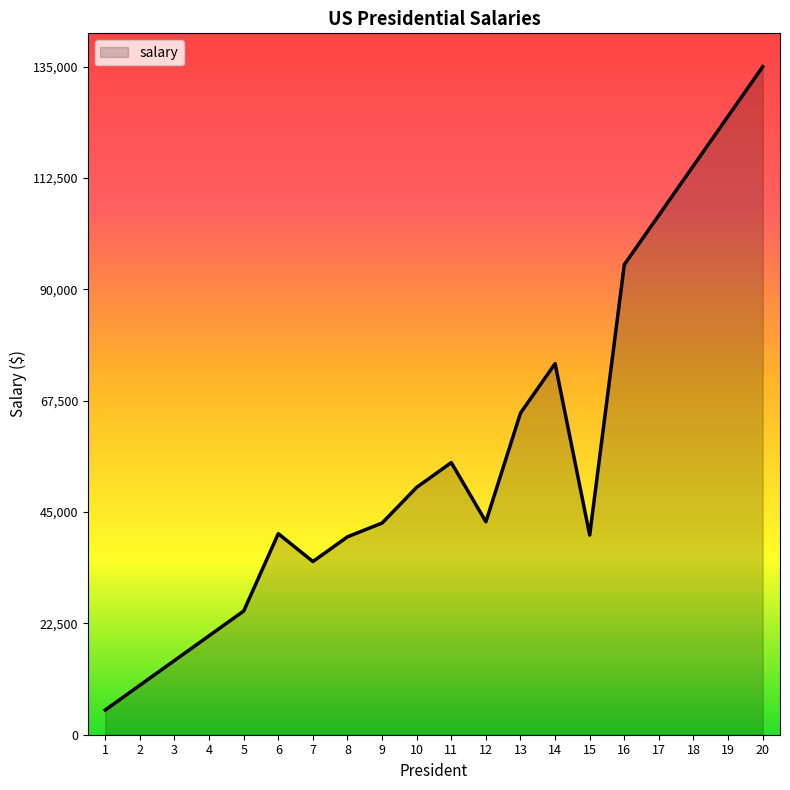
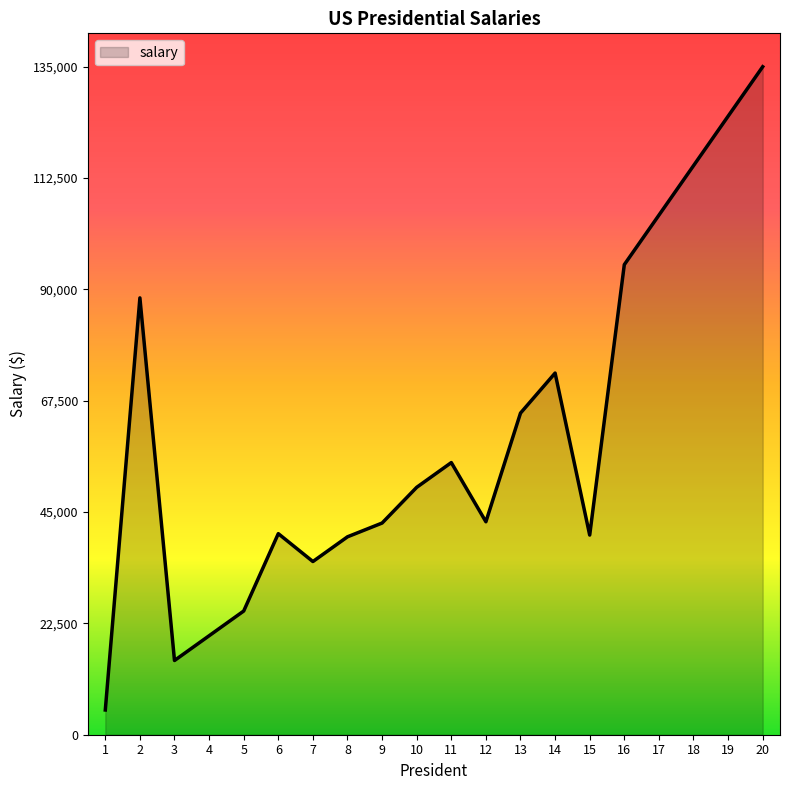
2: 10,000 -> 88,000
14: 75,000 -> 73,000
